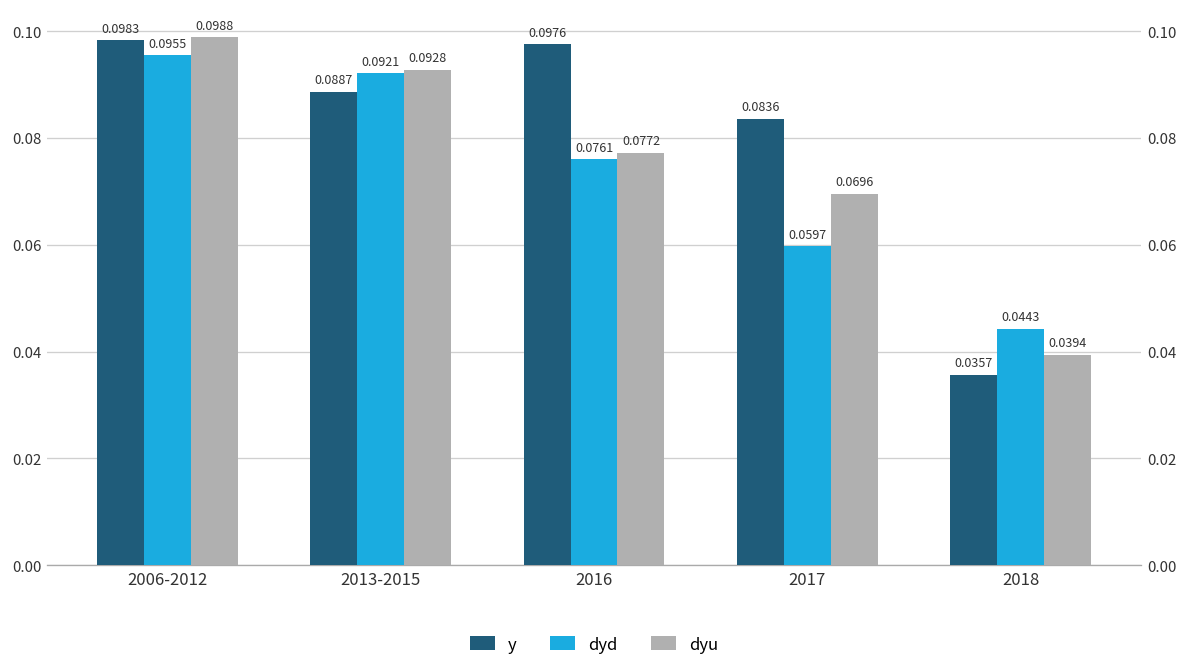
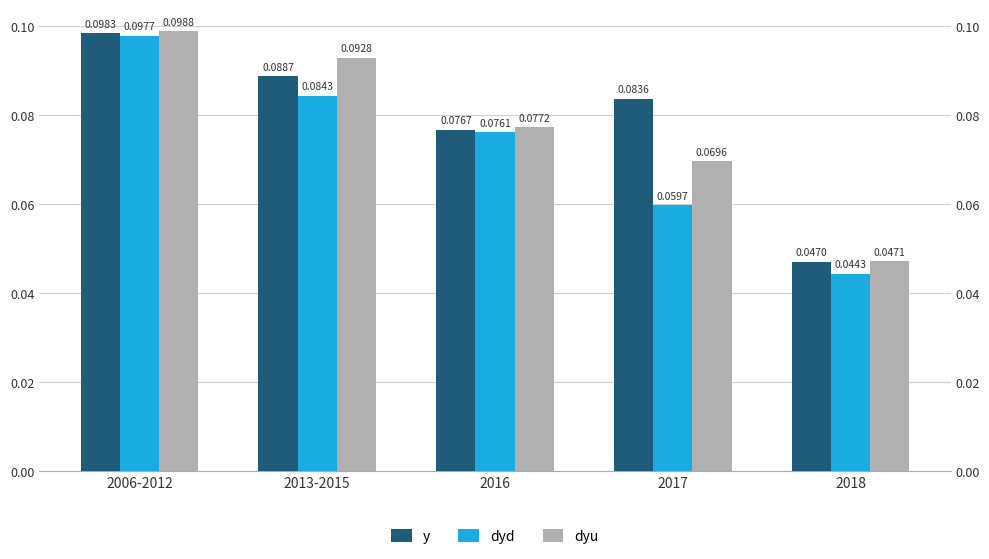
dyd, 2006-2012: 0.0955 -> 0.0977
dyd, 2013-2015: 0.0921 -> 0.0843
y, 2016: 0.0976 -> 0.0767
y, 2018: 0.0357 -> 0.0470
dyu, 2018: 0.0394 -> 0.0471
